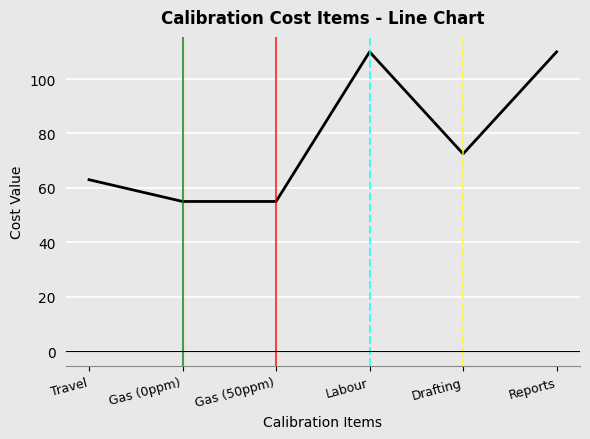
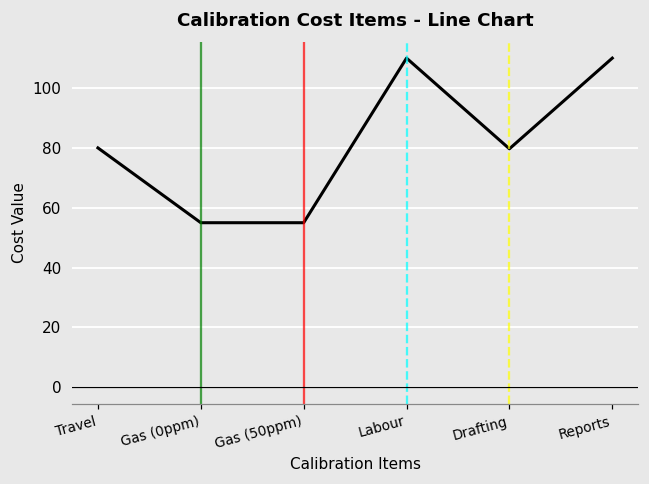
Travel: 63 -> 80
Drafting: 73 -> 80
